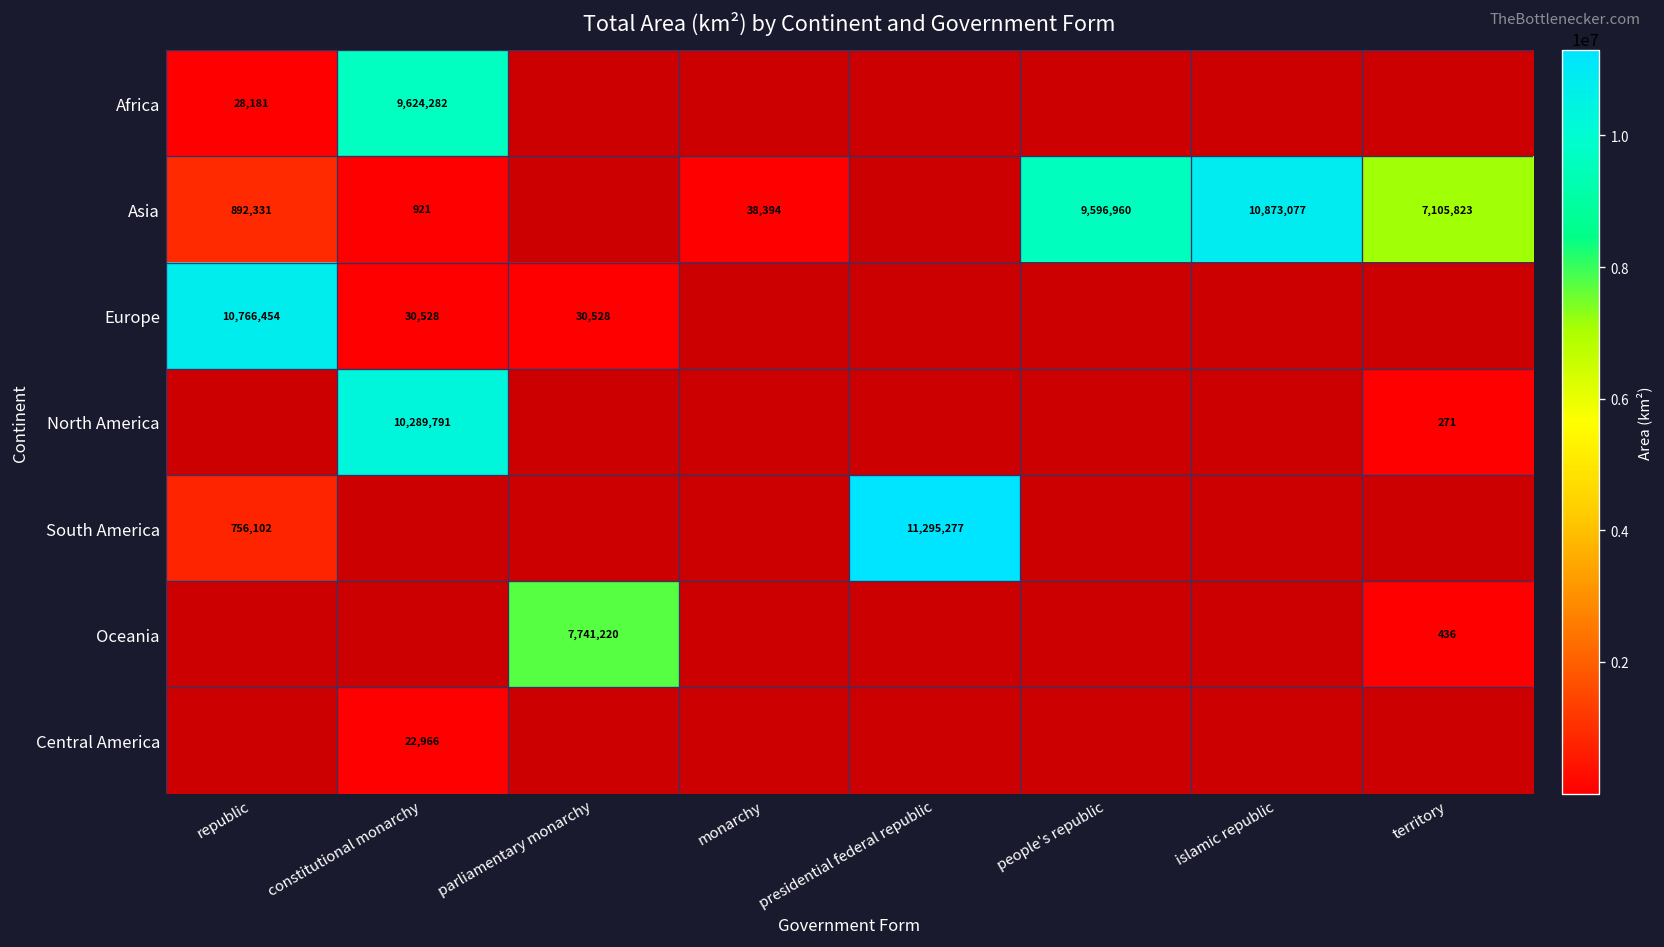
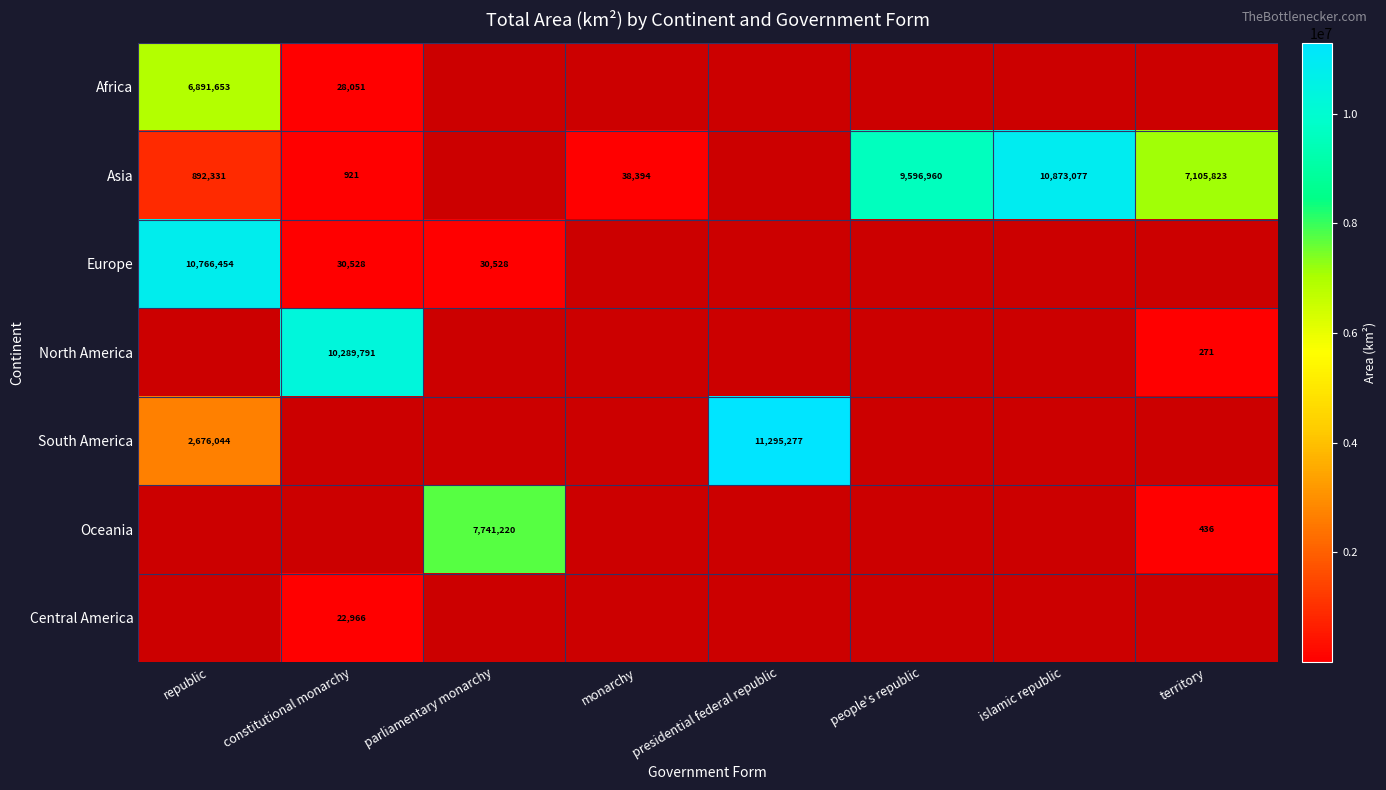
Africa, republic: 28,181 -> 6,891,653
Africa, constitutional monarchy: 9,624,282 -> 28,051
South America, republic: 756,102 -> 2,676,044
